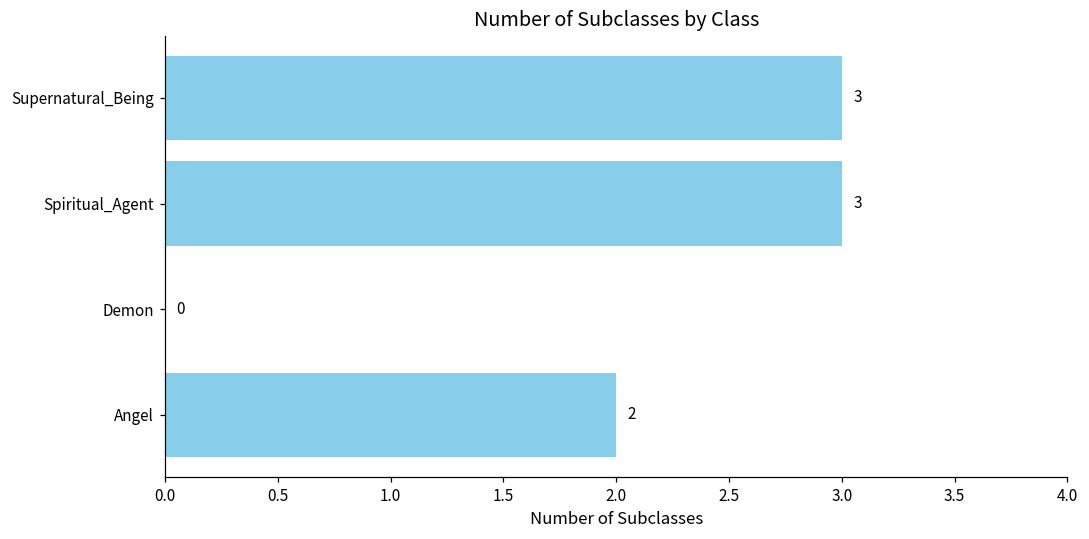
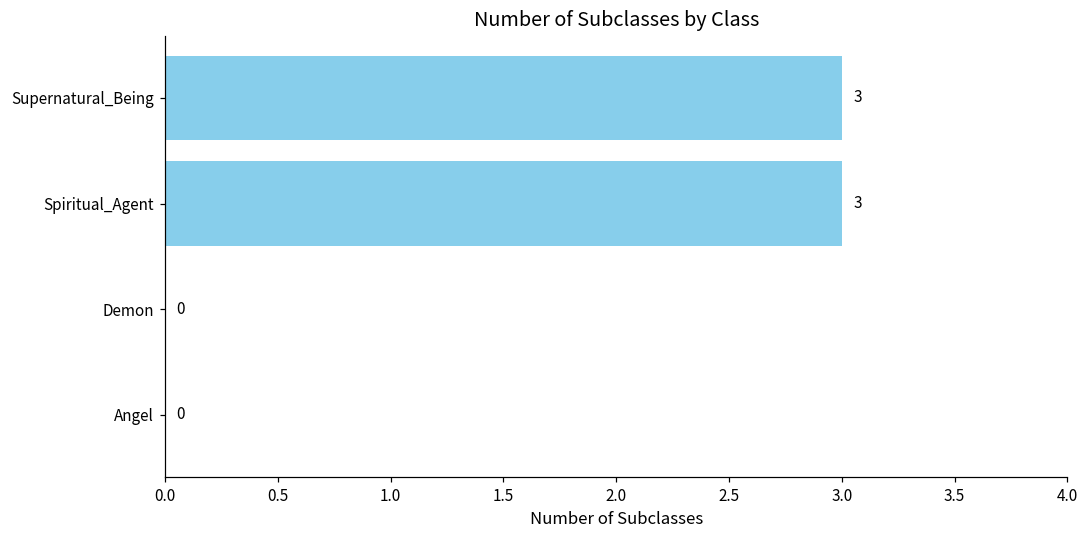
Angel: 2 -> 0
